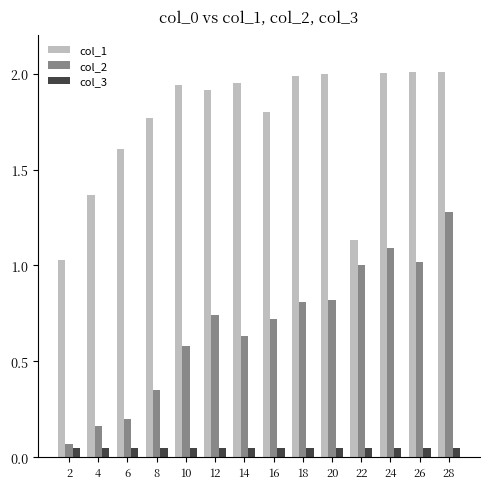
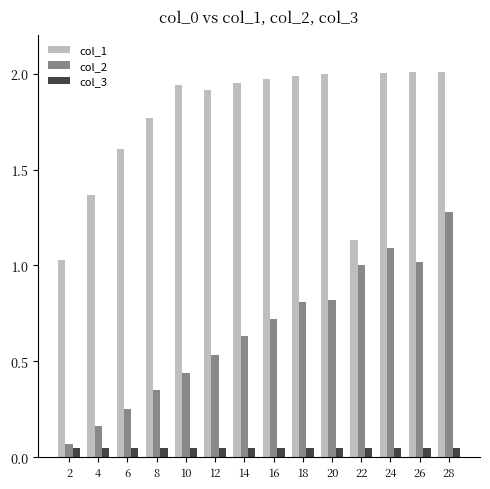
col_2, 6: 0.20 -> 0.25
col_2, 10: 0.58 -> 0.44
col_2, 12: 0.74 -> 0.53
col_1, 16: 1.80 -> 1.97
